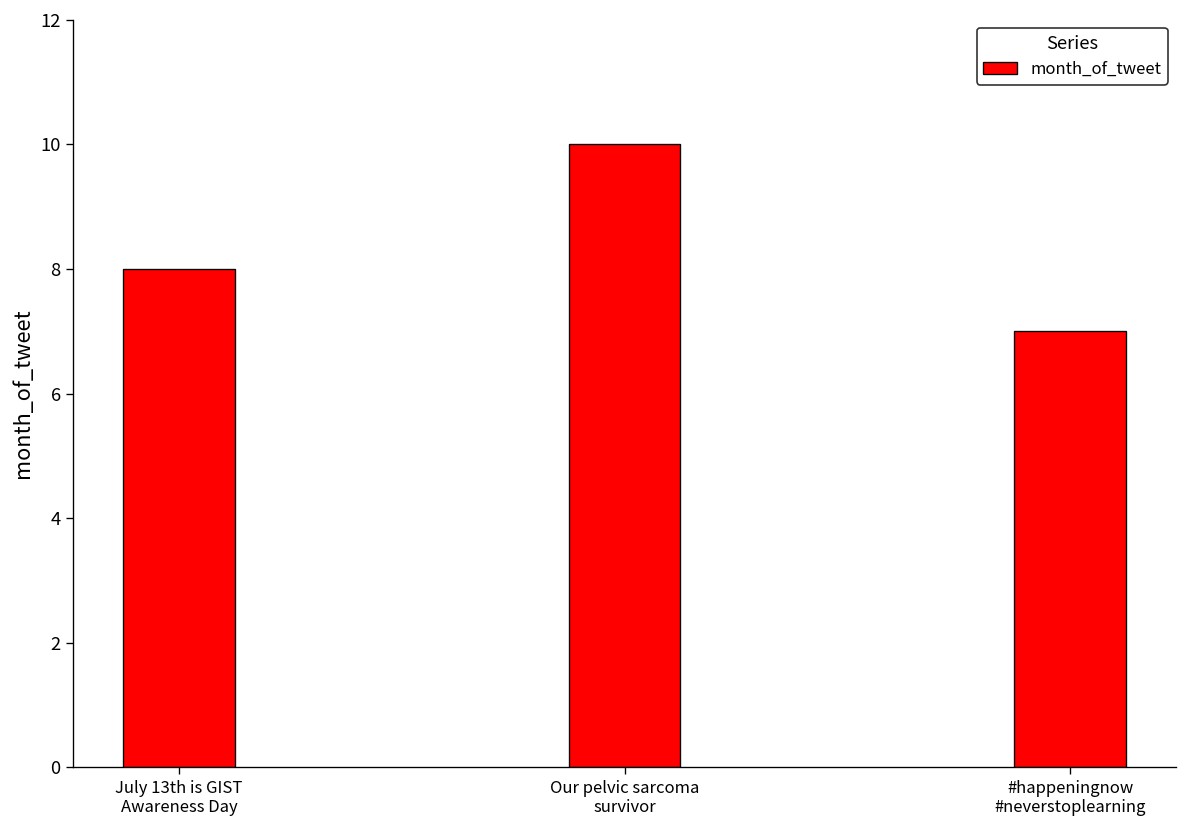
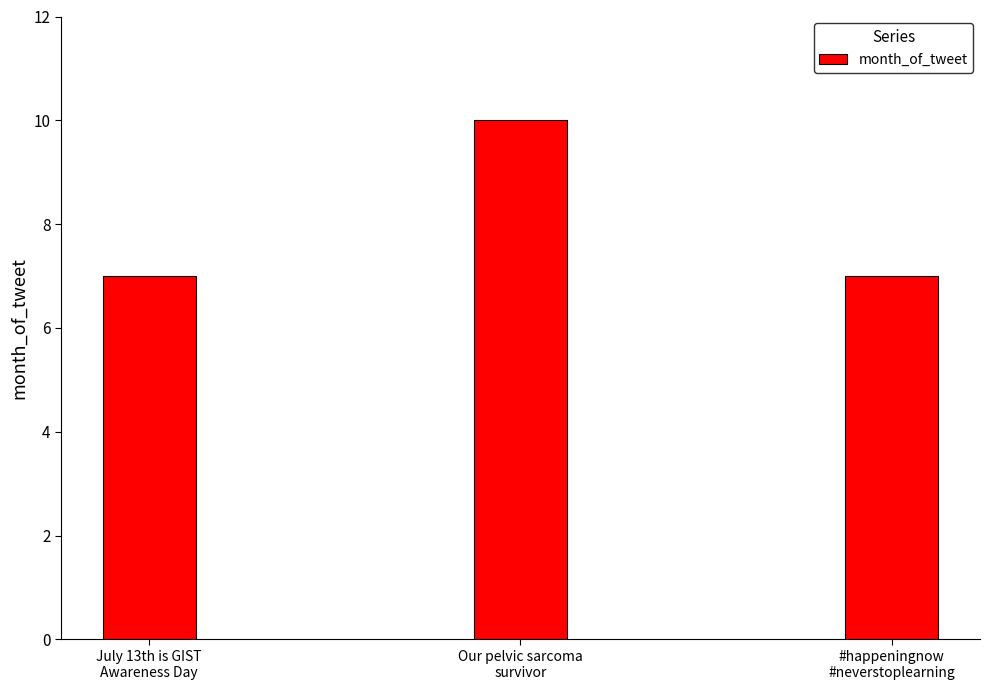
July 13th is GIST Awareness Day: 8 -> 7
